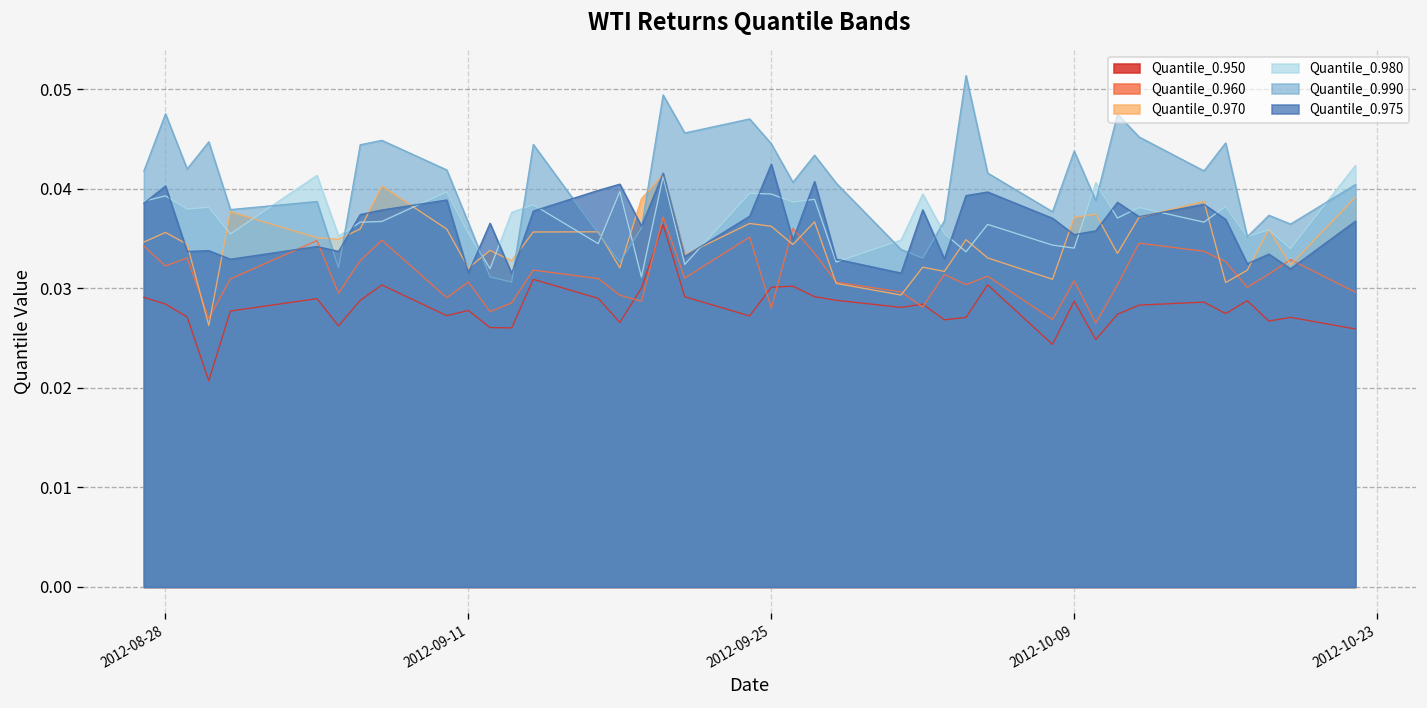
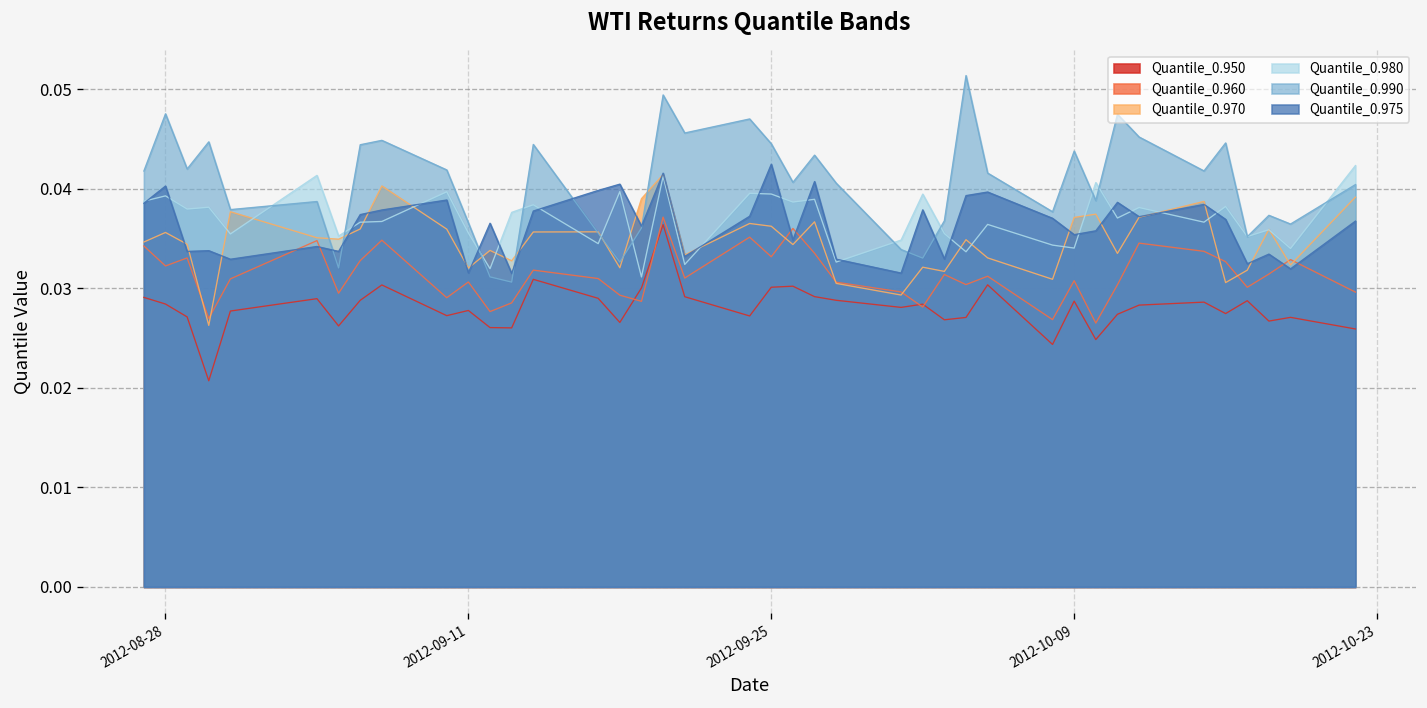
Quantile_0.960, 2012-09-25: 0.028 -> 0.033
